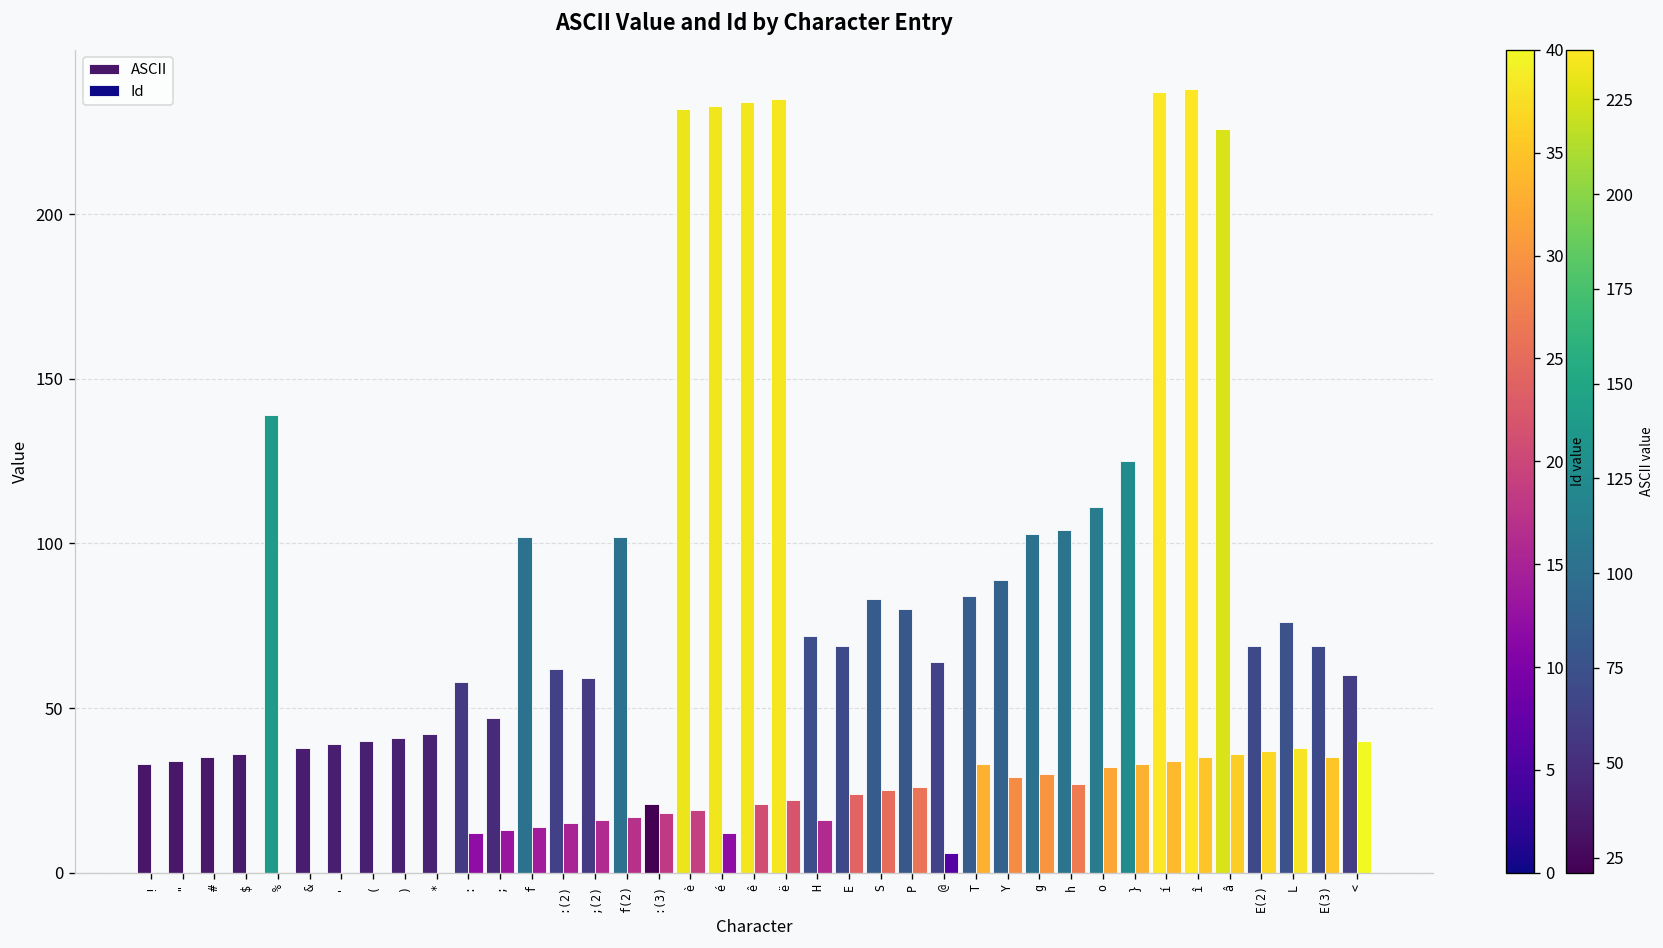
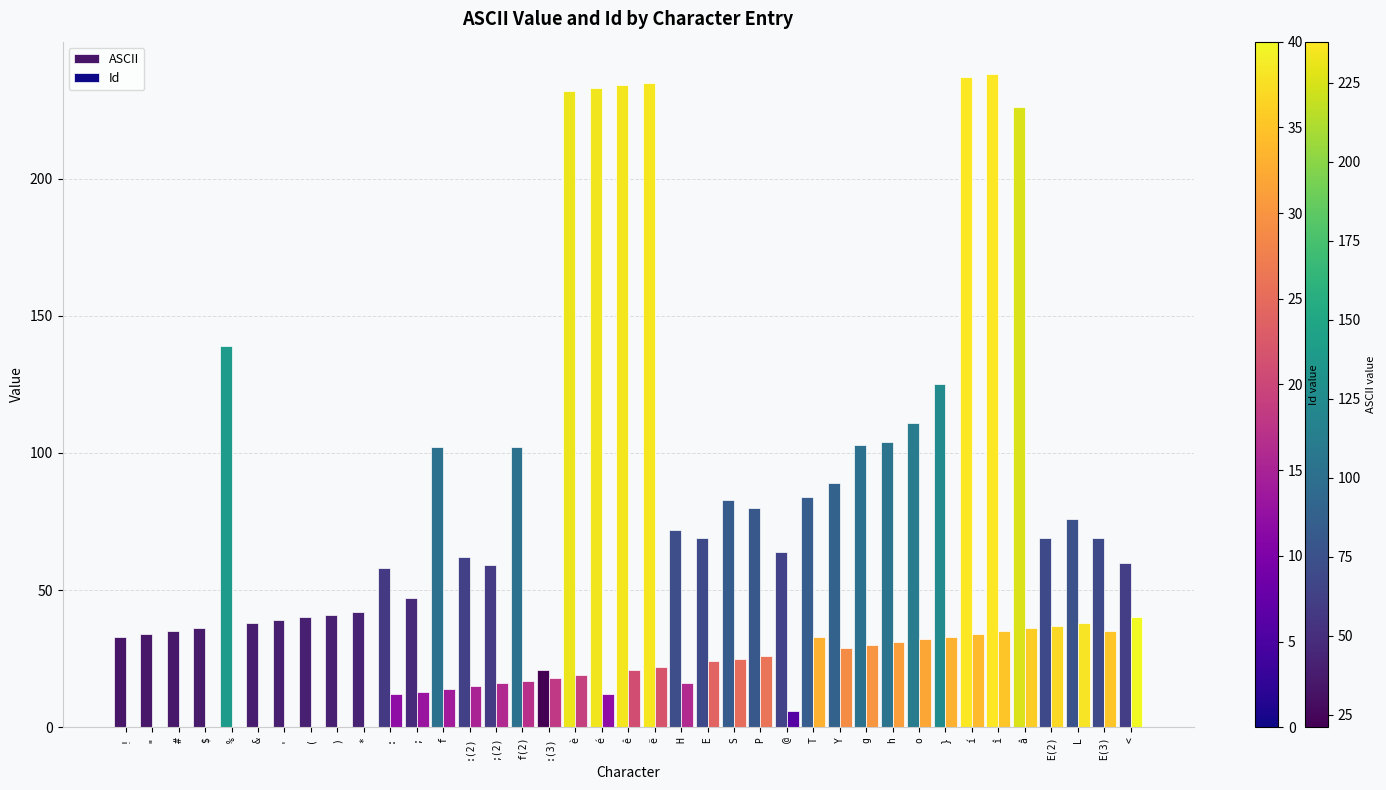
Id, h: 27 -> 31
